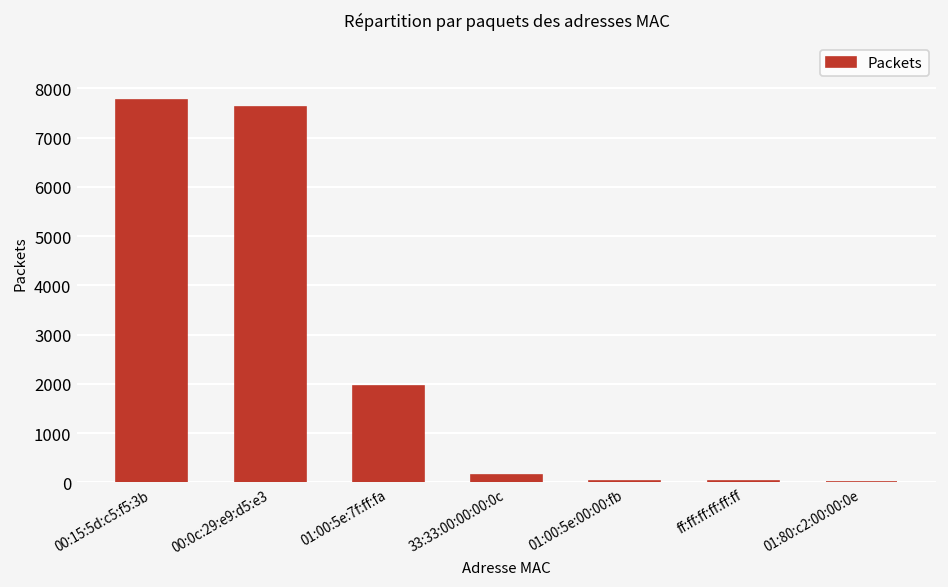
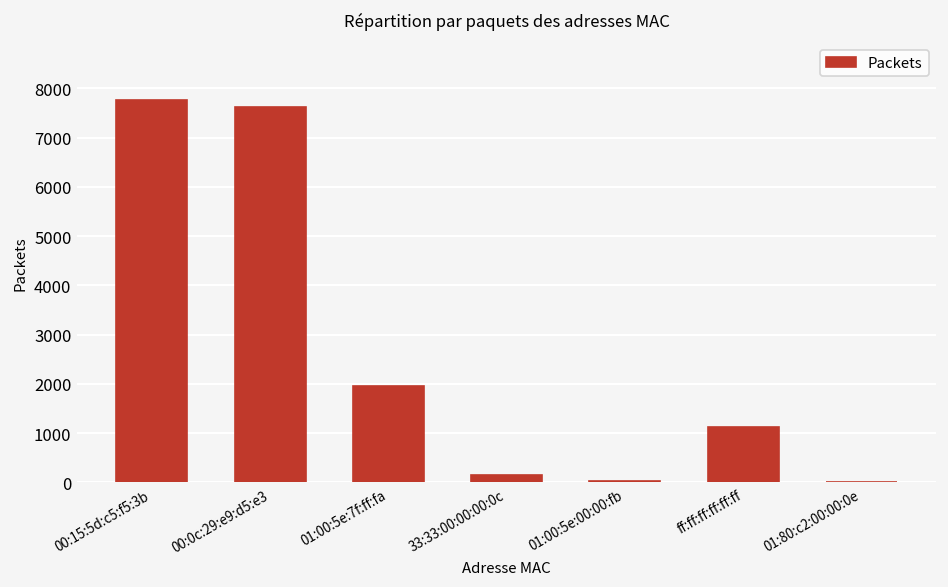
ff:ff:ff:ff:ff:ff: 0 -> 1100
